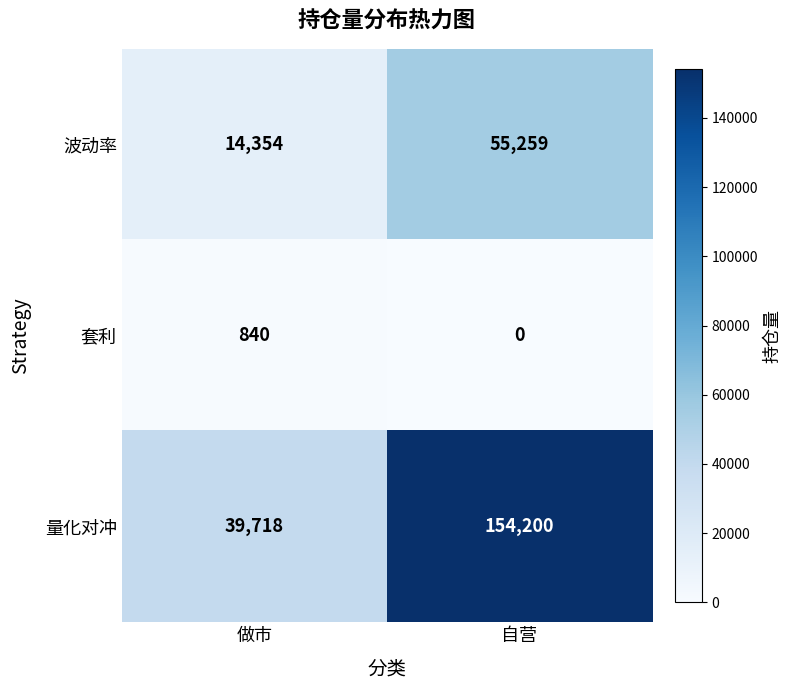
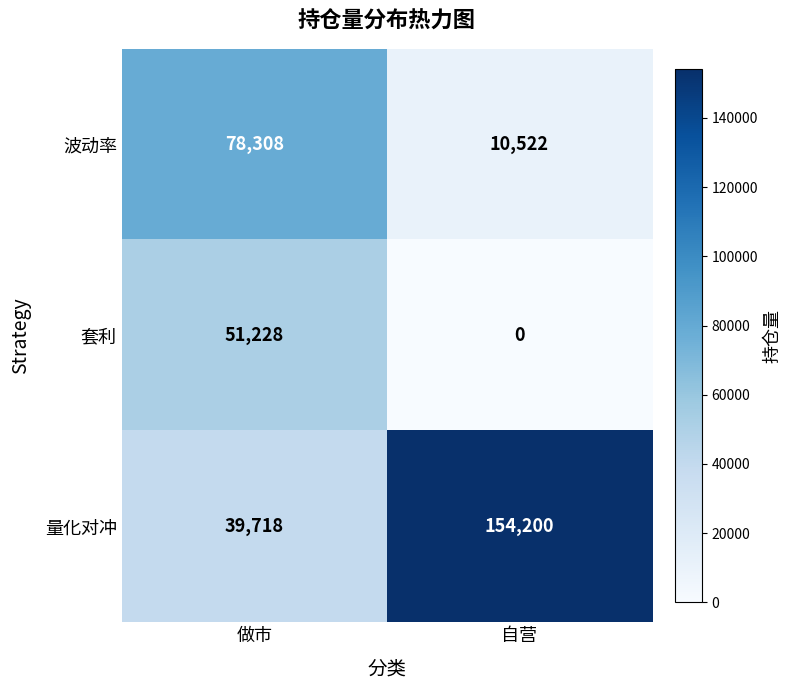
波动率, 做市: 14,354 -> 78,308
波动率, 自营: 55,259 -> 10,522
套利, 做市: 840 -> 51,228
